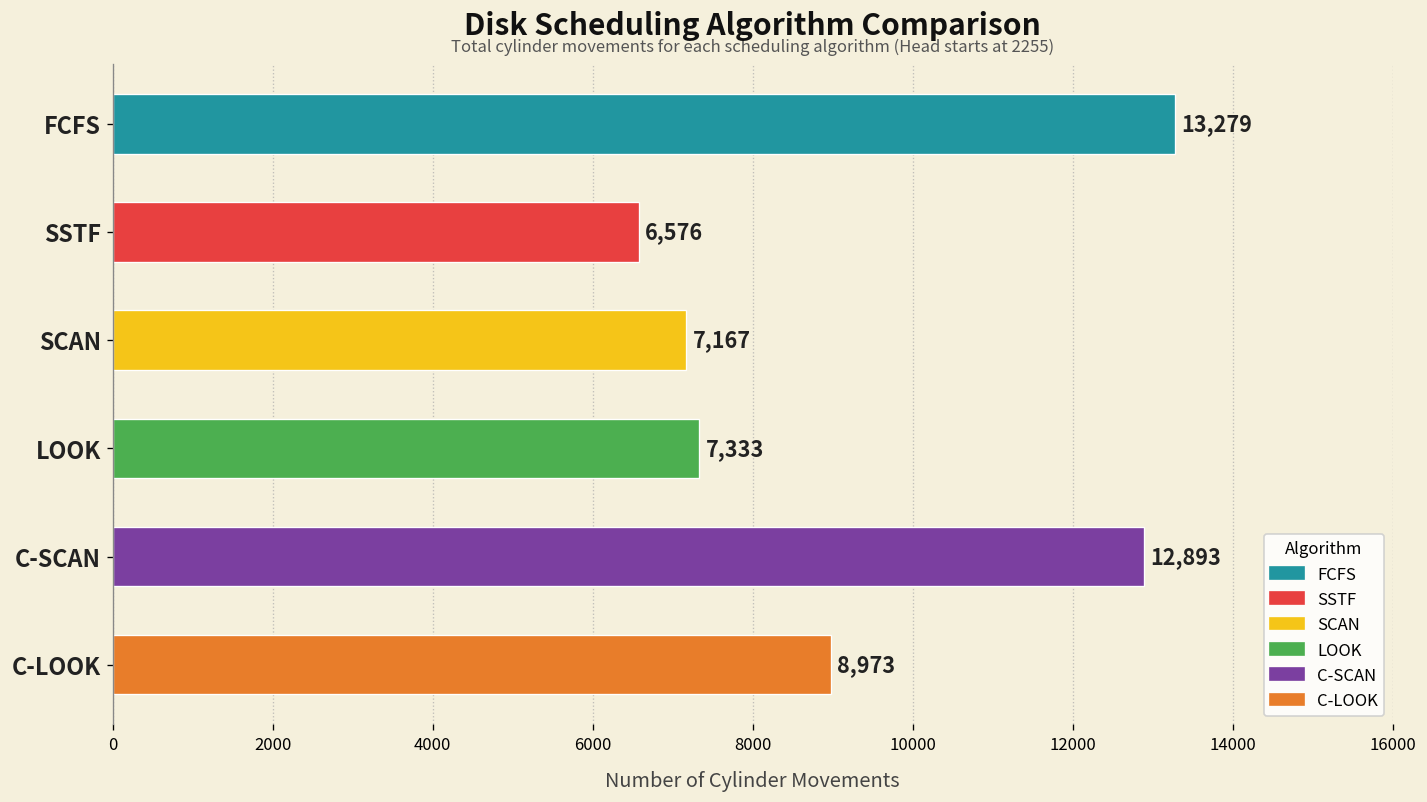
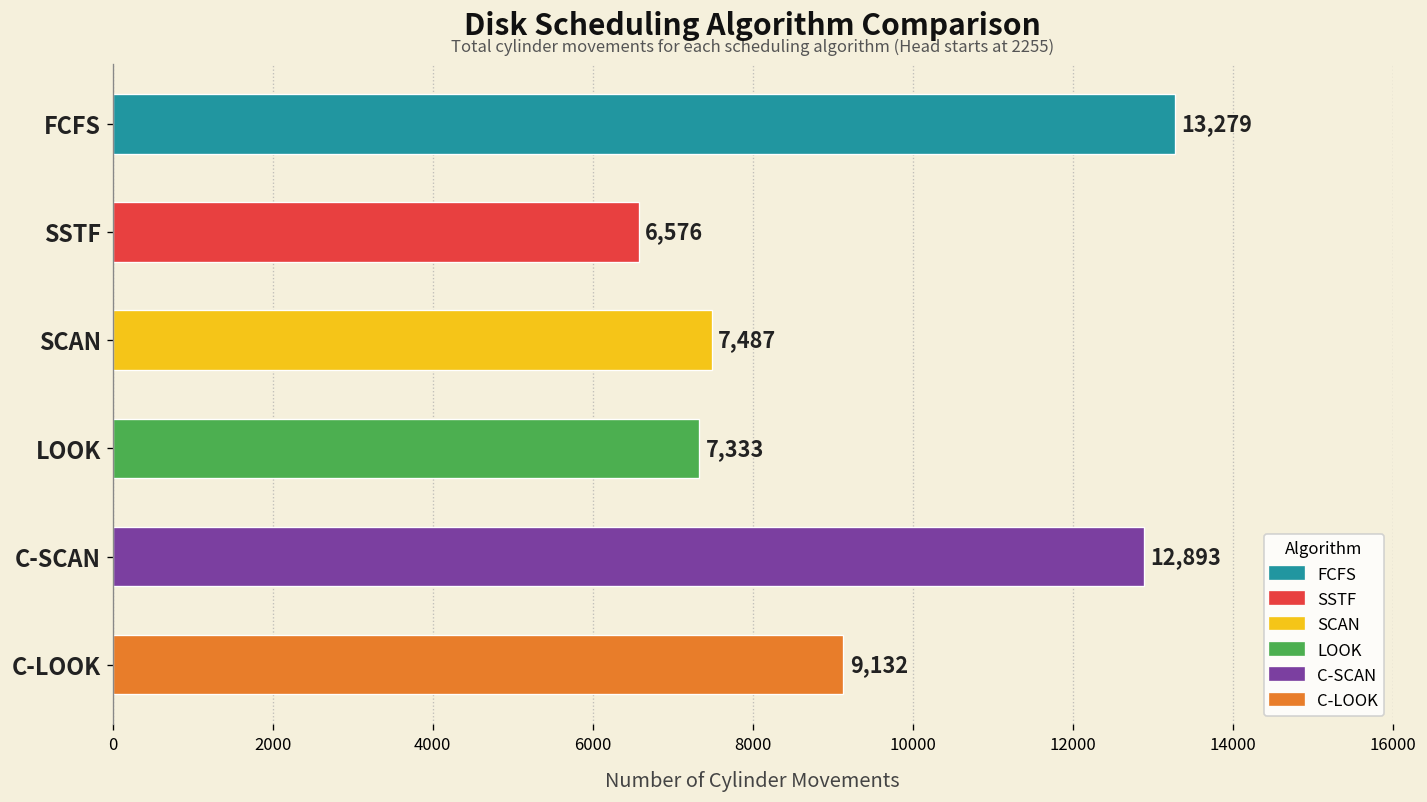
SCAN: 7,167 -> 7,487
C-LOOK: 8,973 -> 9,132
